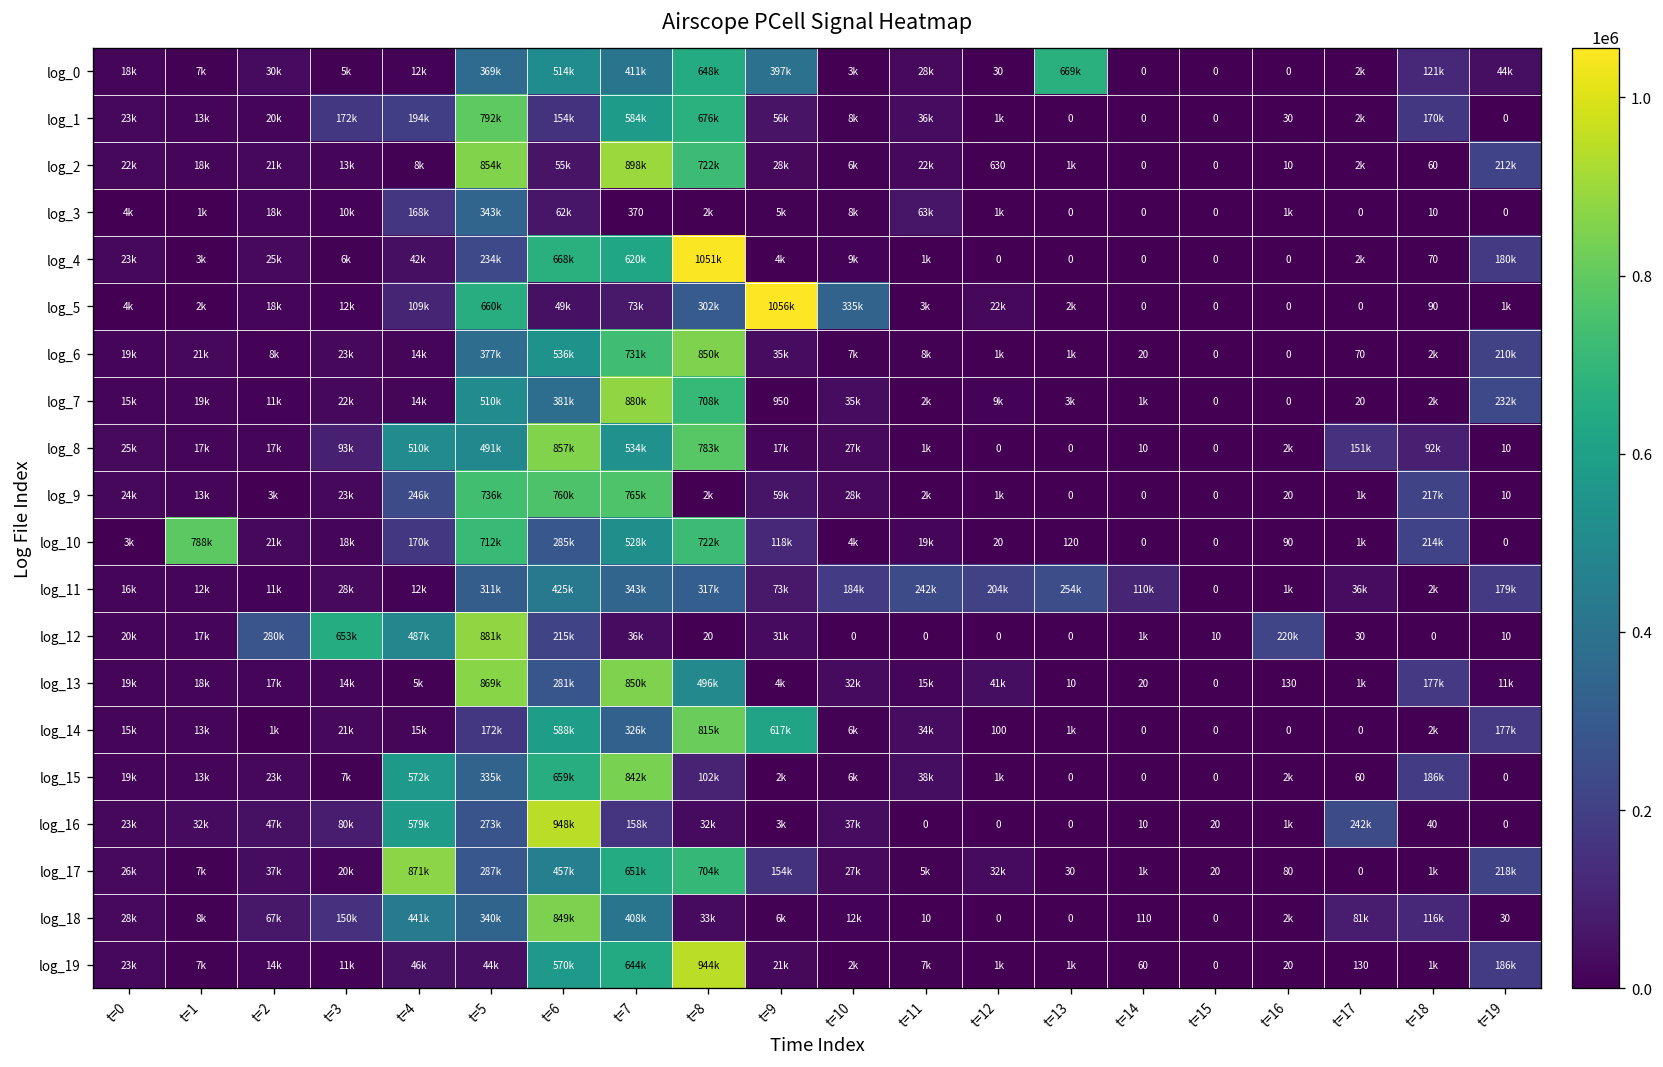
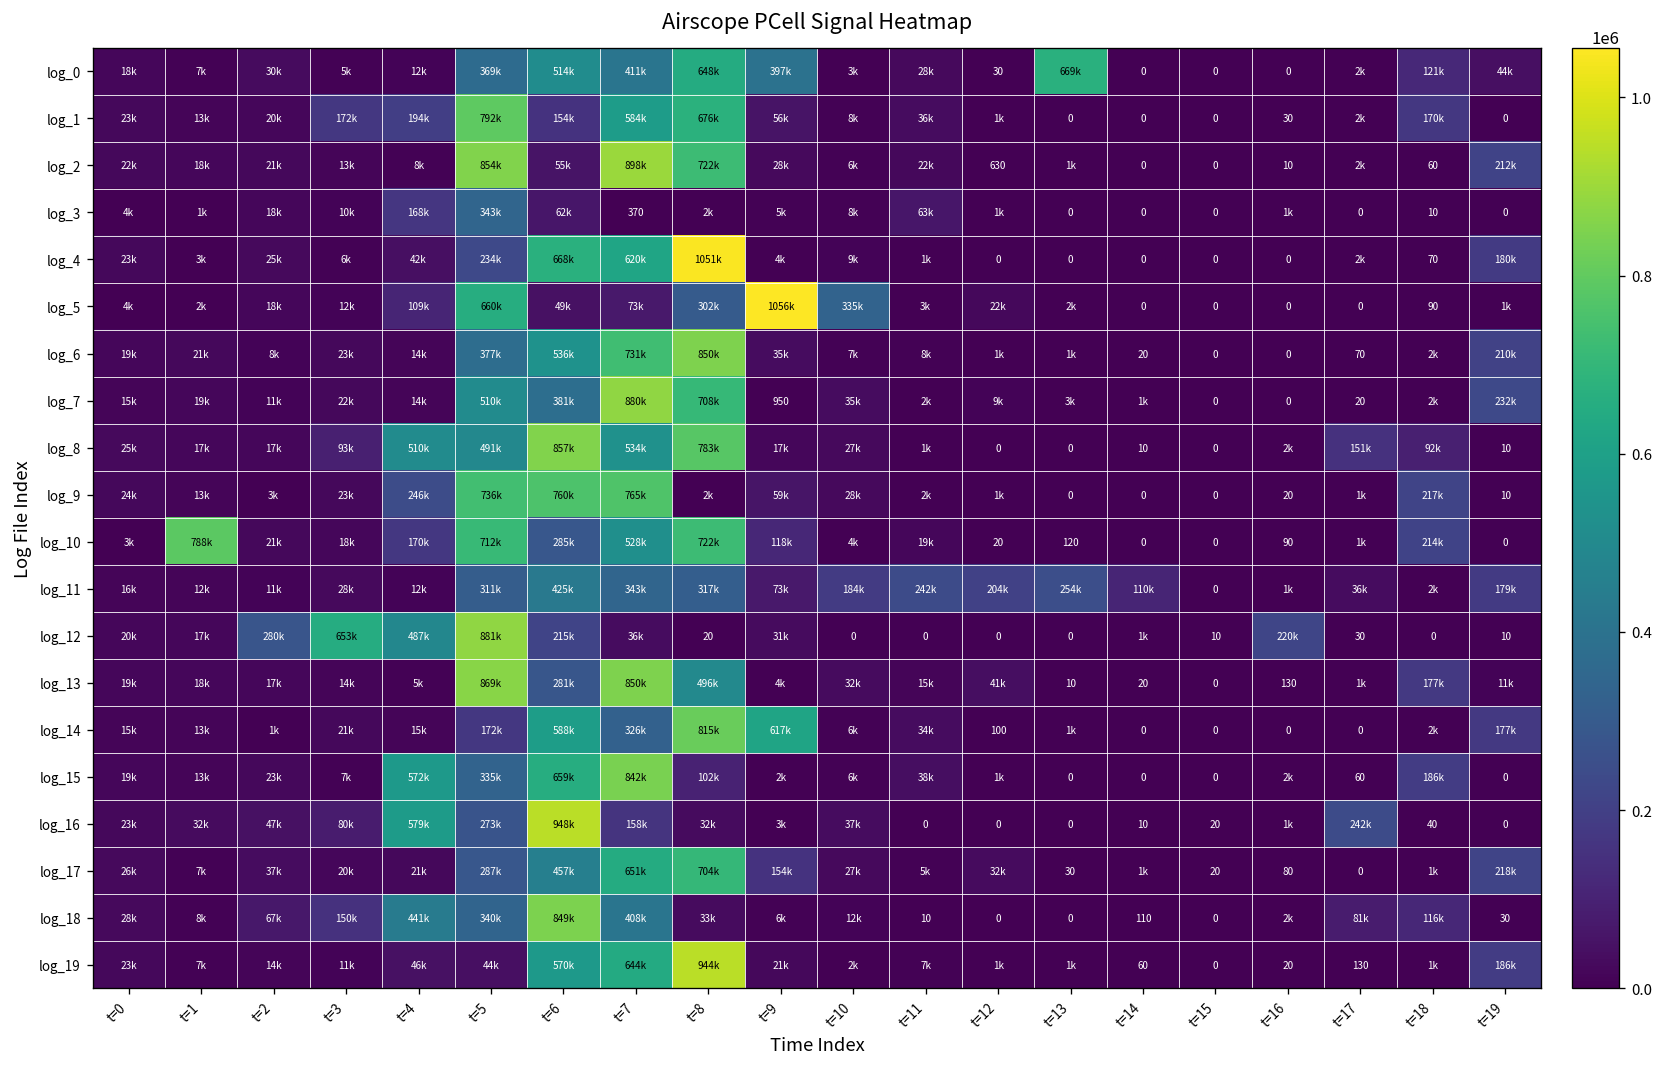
log_17, t=4: 871k -> 21k
